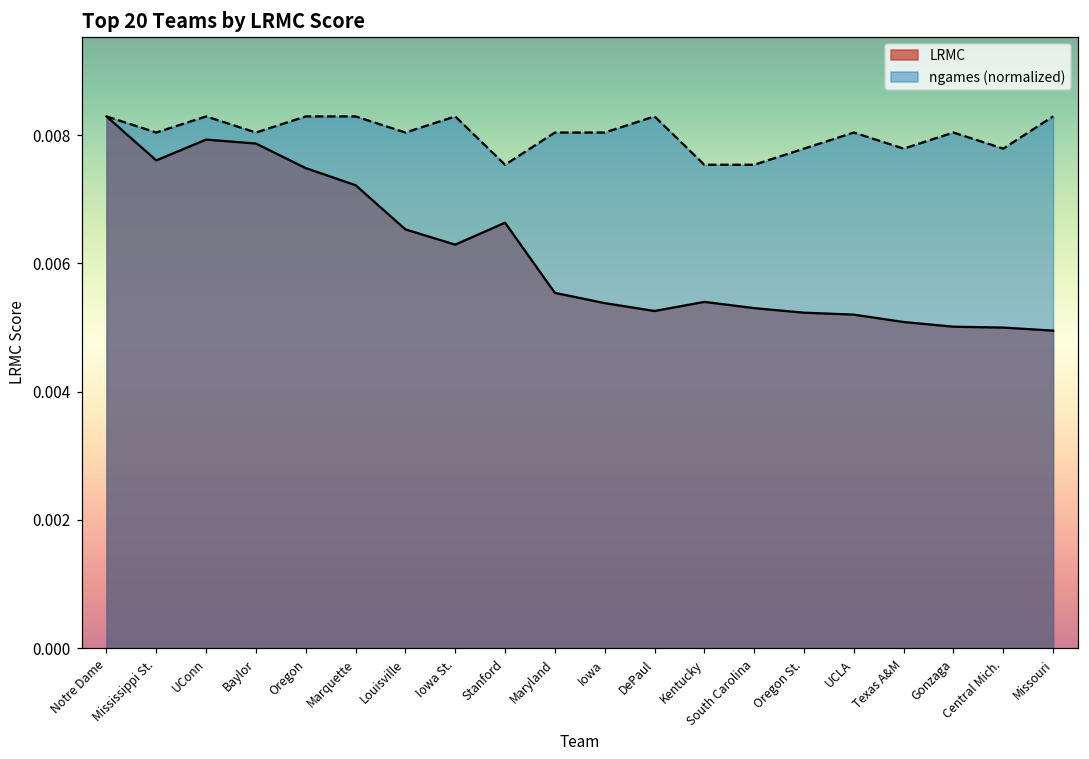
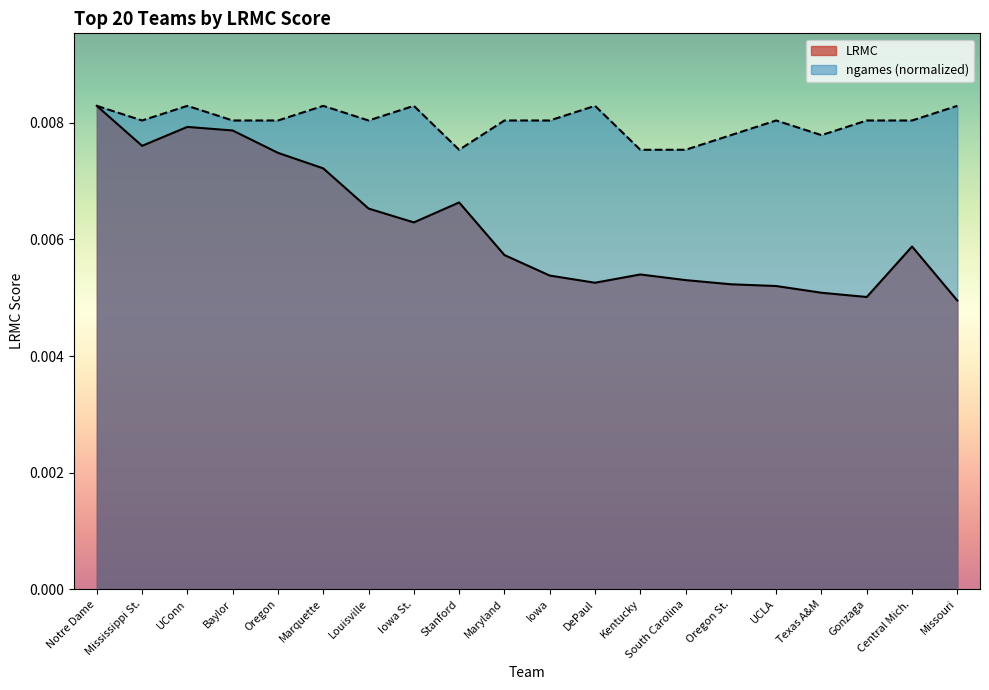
ngames (normalized), Oregon: 0.0083 -> 0.0080
LRMC, Maryland: 0.0055 -> 0.0057
LRMC, Central Mich.: 0.0050 -> 0.0059
ngames (normalized), Central Mich.: 0.0078 -> 0.0080
